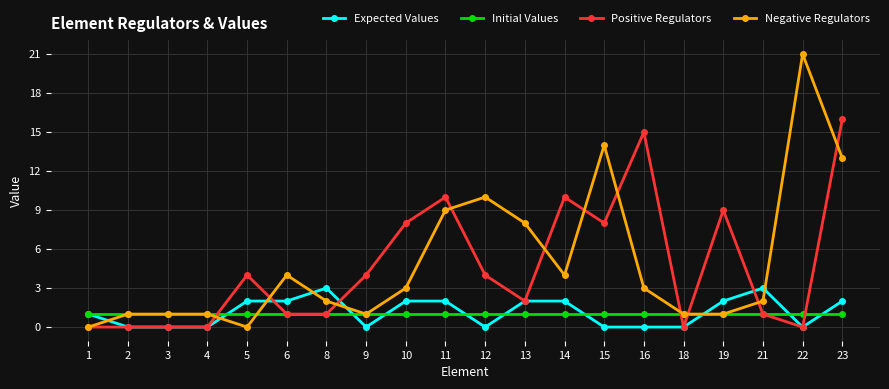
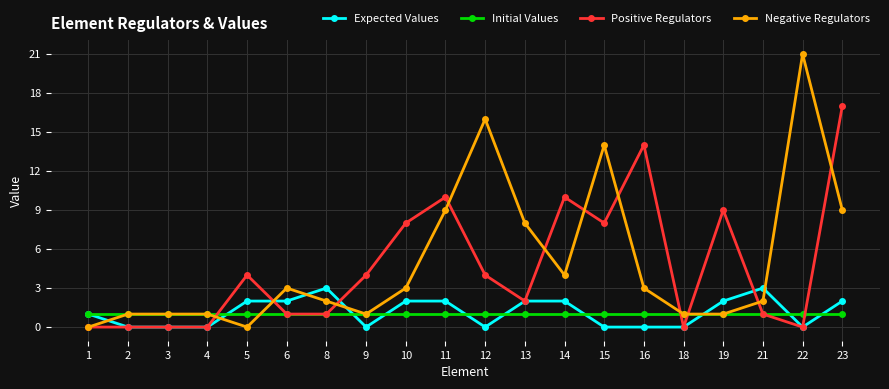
Negative Regulators, 6: 4 -> 3
Negative Regulators, 12: 10 -> 16
Positive Regulators, 16: 15 -> 14
Positive Regulators, 23: 16 -> 17
Negative Regulators, 23: 13 -> 9
